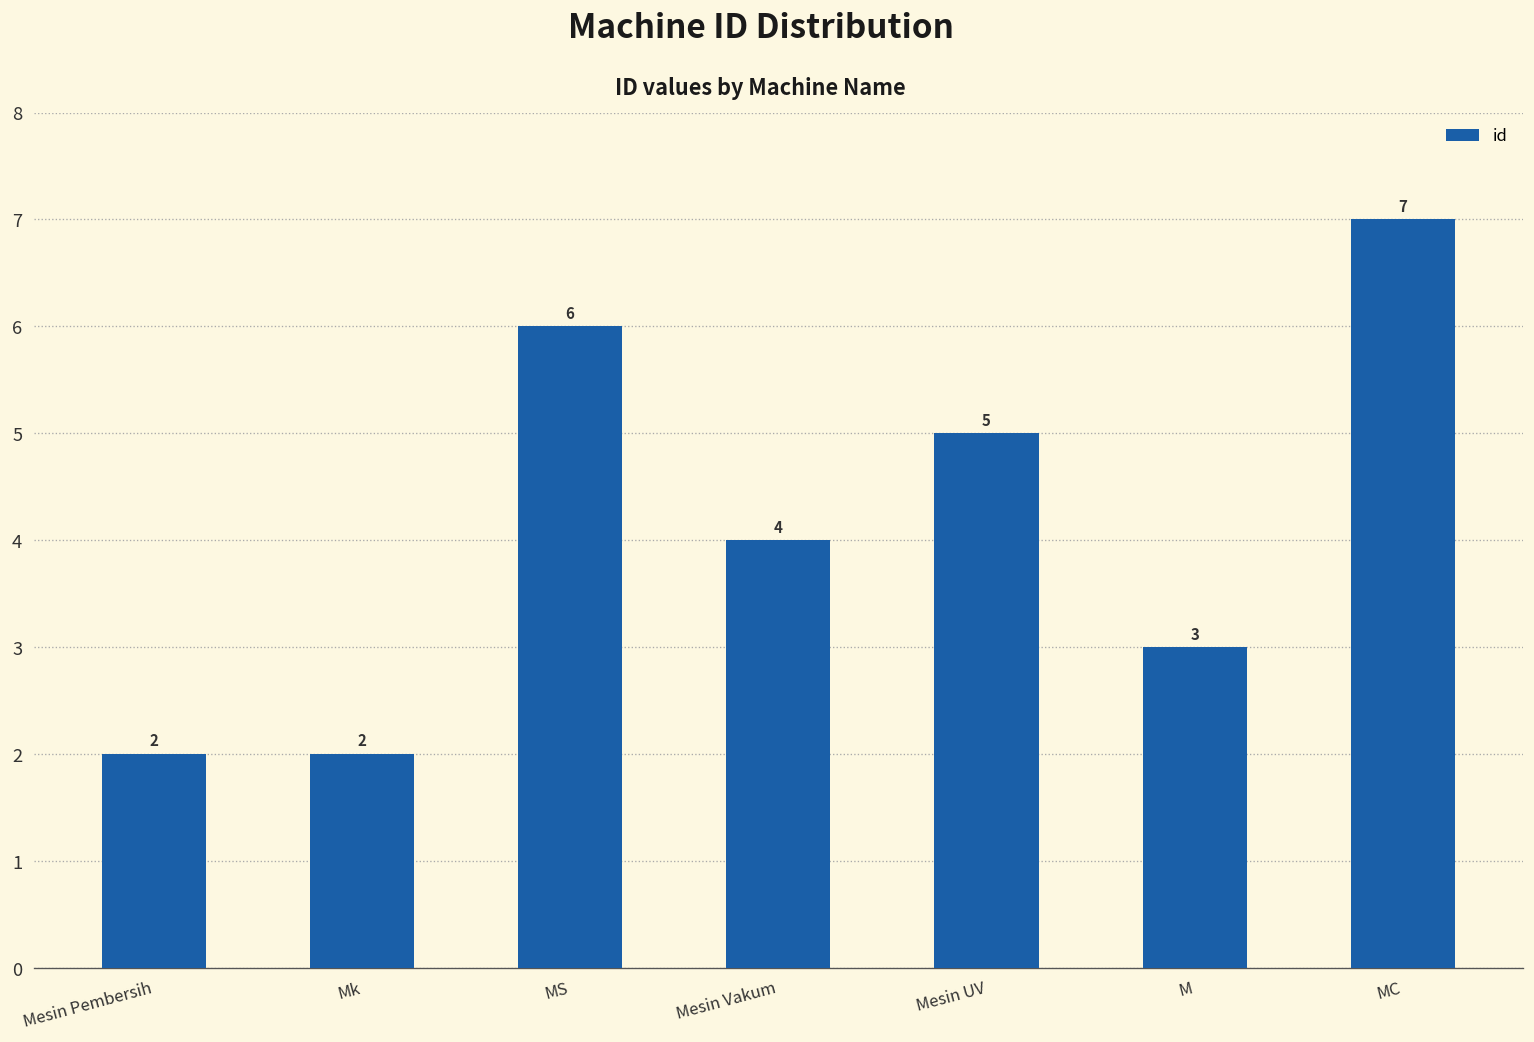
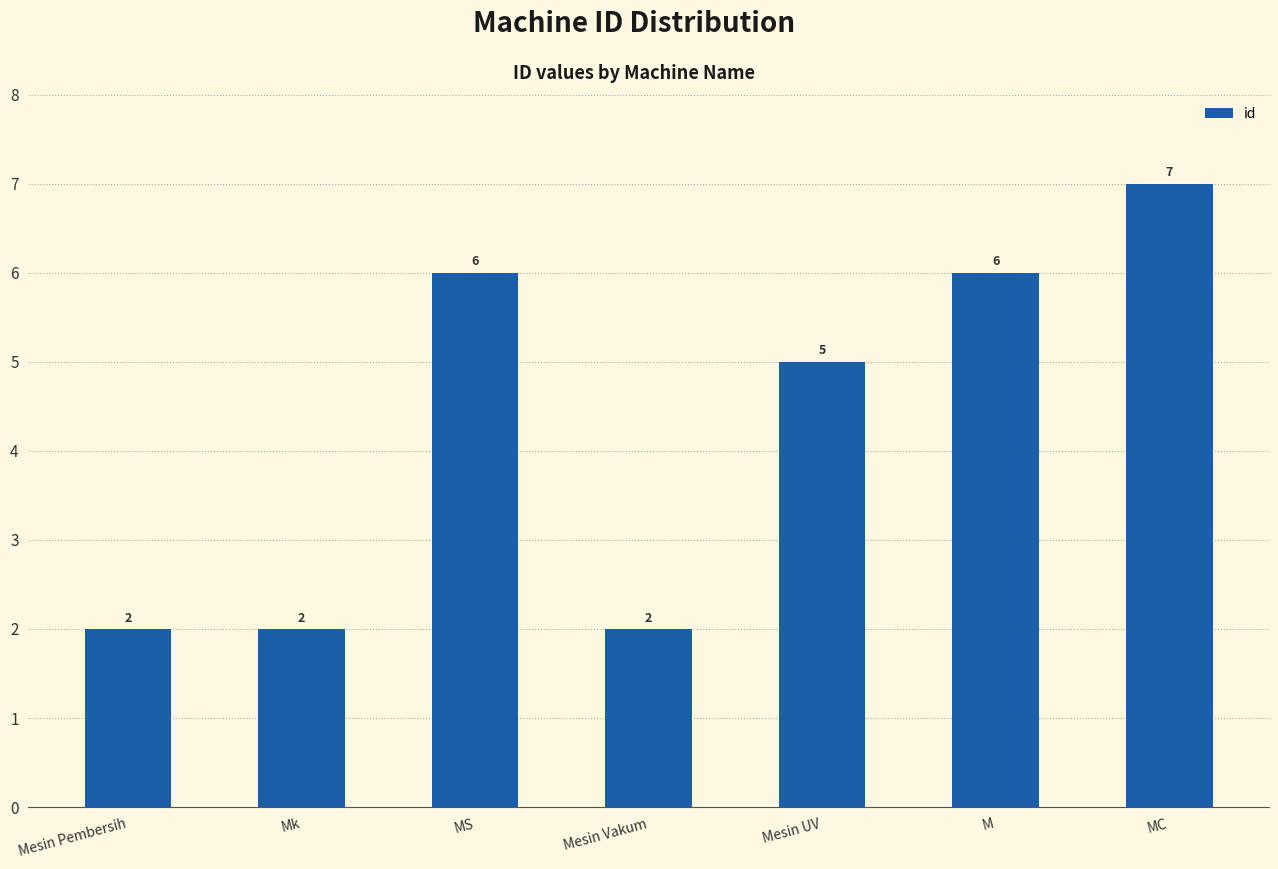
Mesin Vakum: 4 -> 2
M: 3 -> 6
